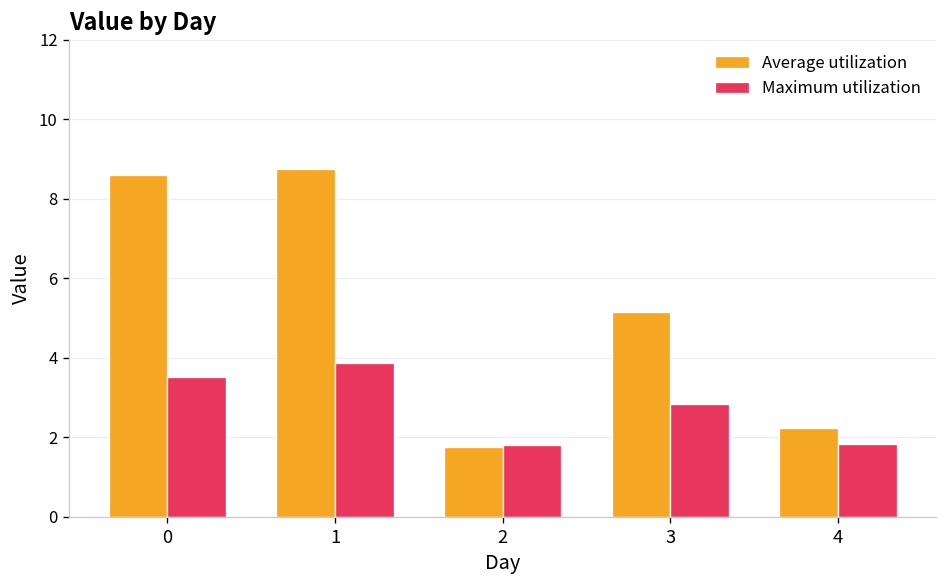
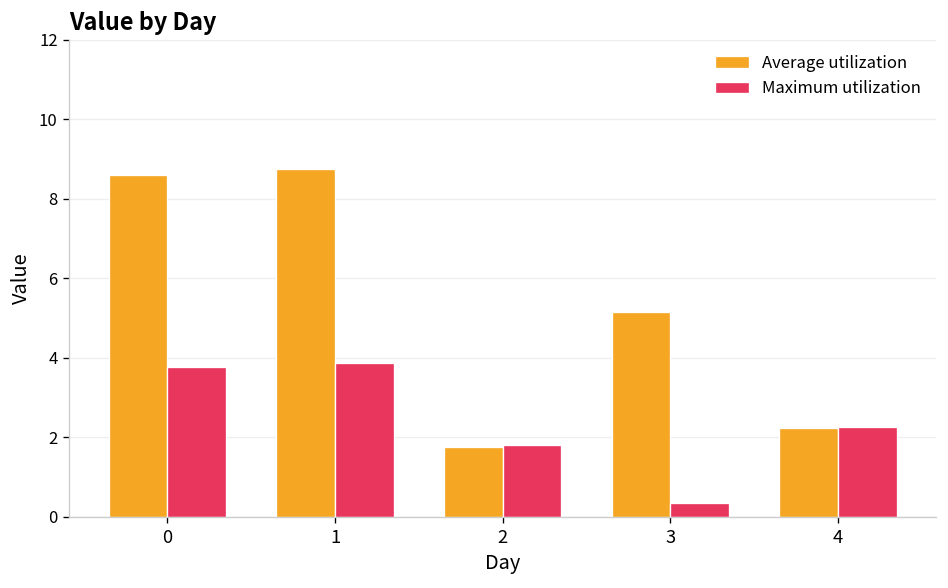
Maximum utilization, 0: 3.5 -> 3.8
Maximum utilization, 3: 2.8 -> 0.3
Maximum utilization, 4: 1.8 -> 2.3
